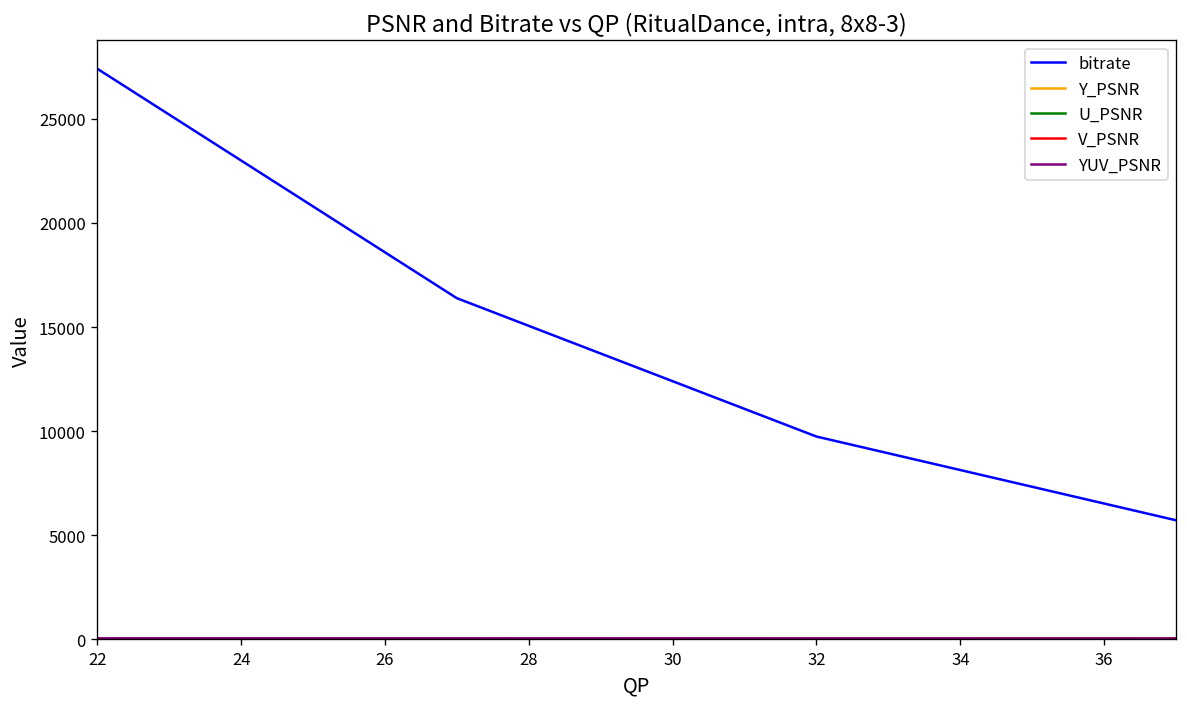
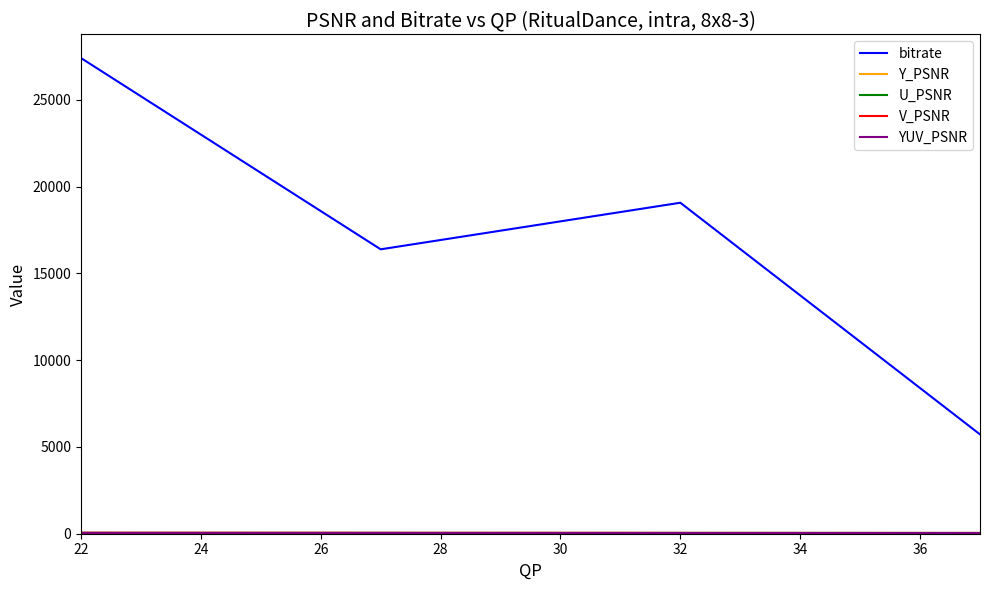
bitrate, 32: 9700 -> 19100
